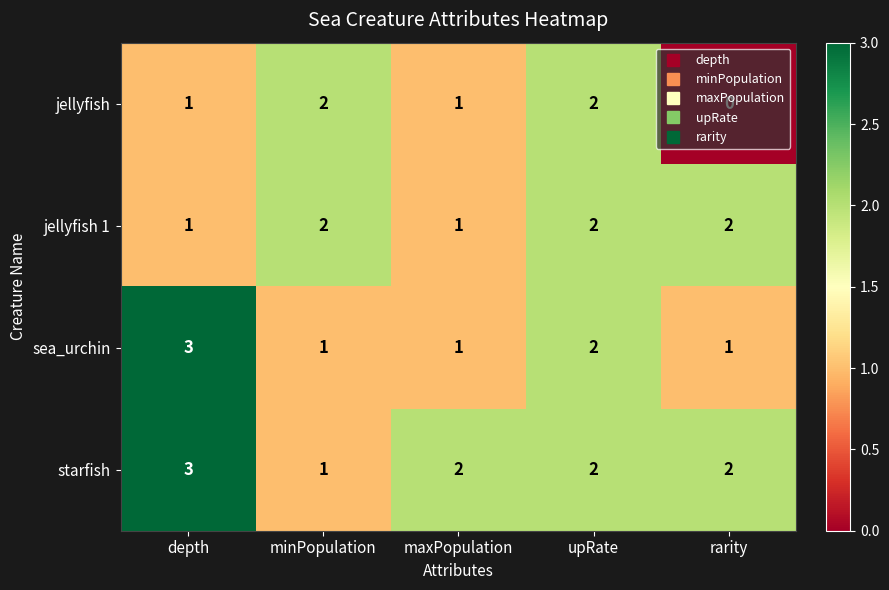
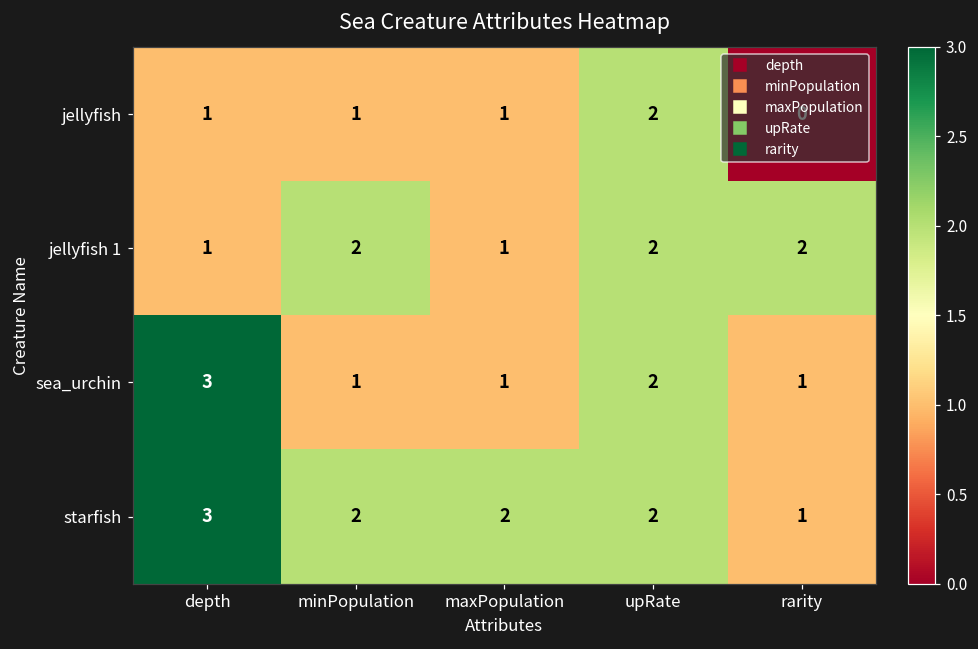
jellyfish, minPopulation: 2 -> 1
starfish, minPopulation: 1 -> 2
starfish, rarity: 2 -> 1
